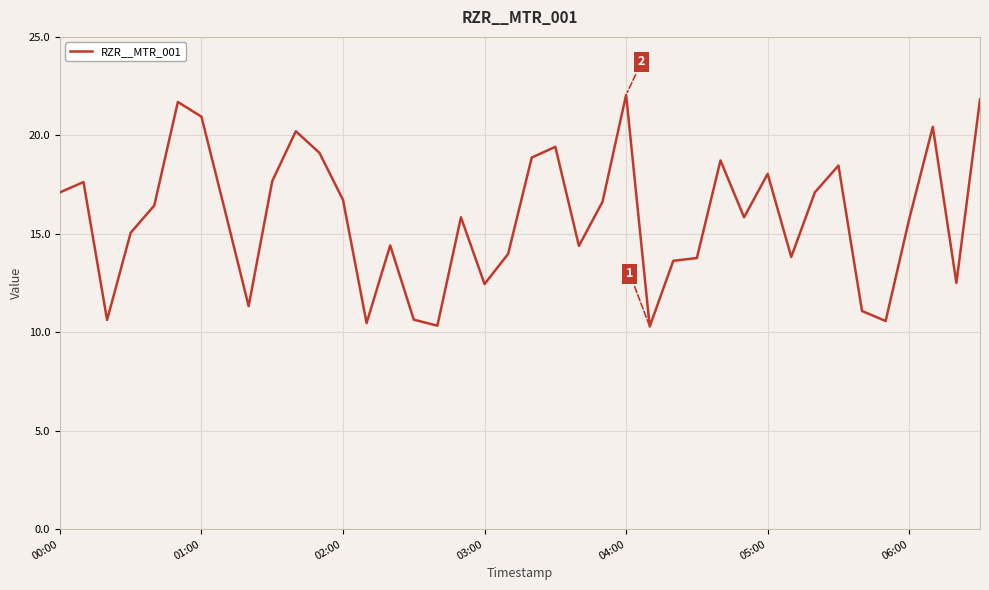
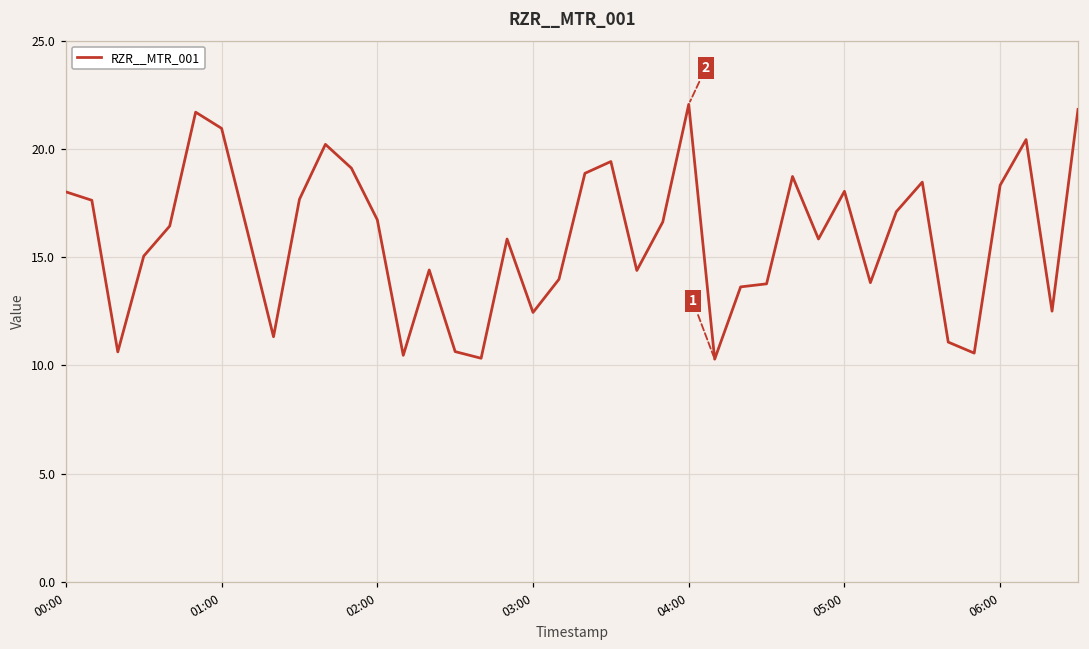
00:00: 17.1 -> 18.0
06:00: 15.7 -> 18.3
